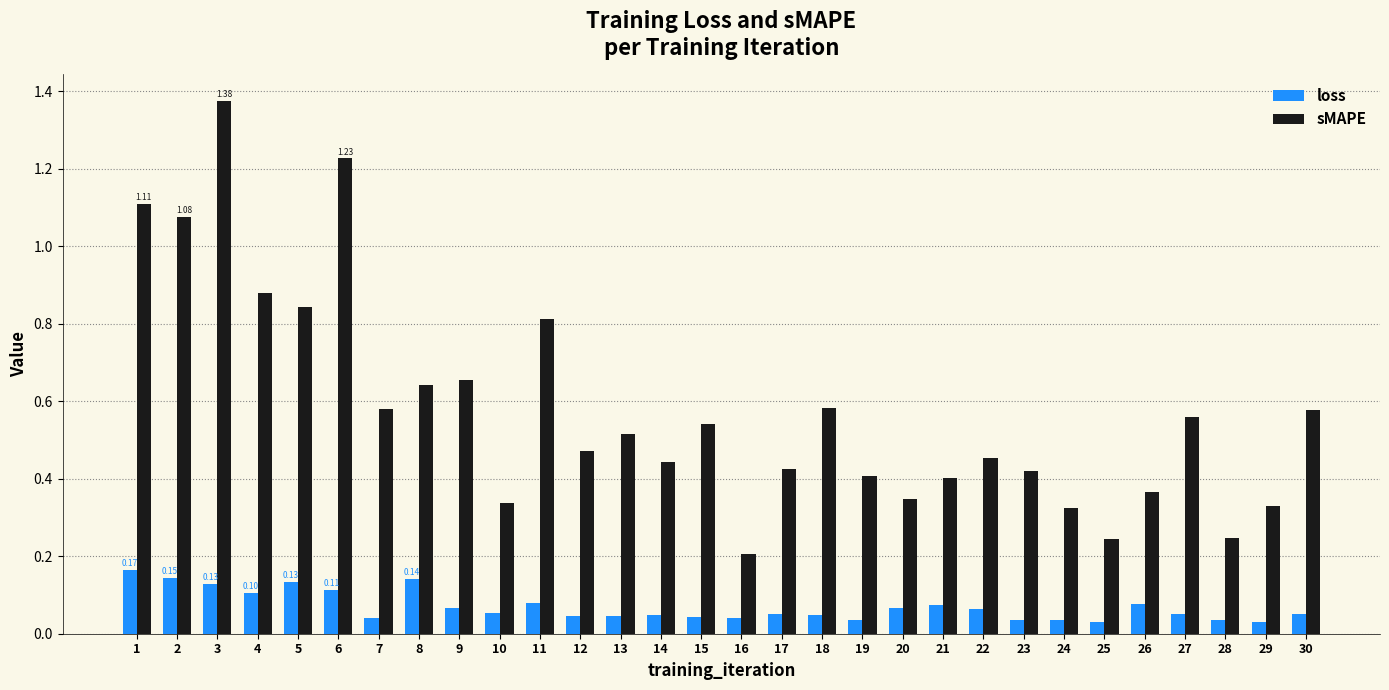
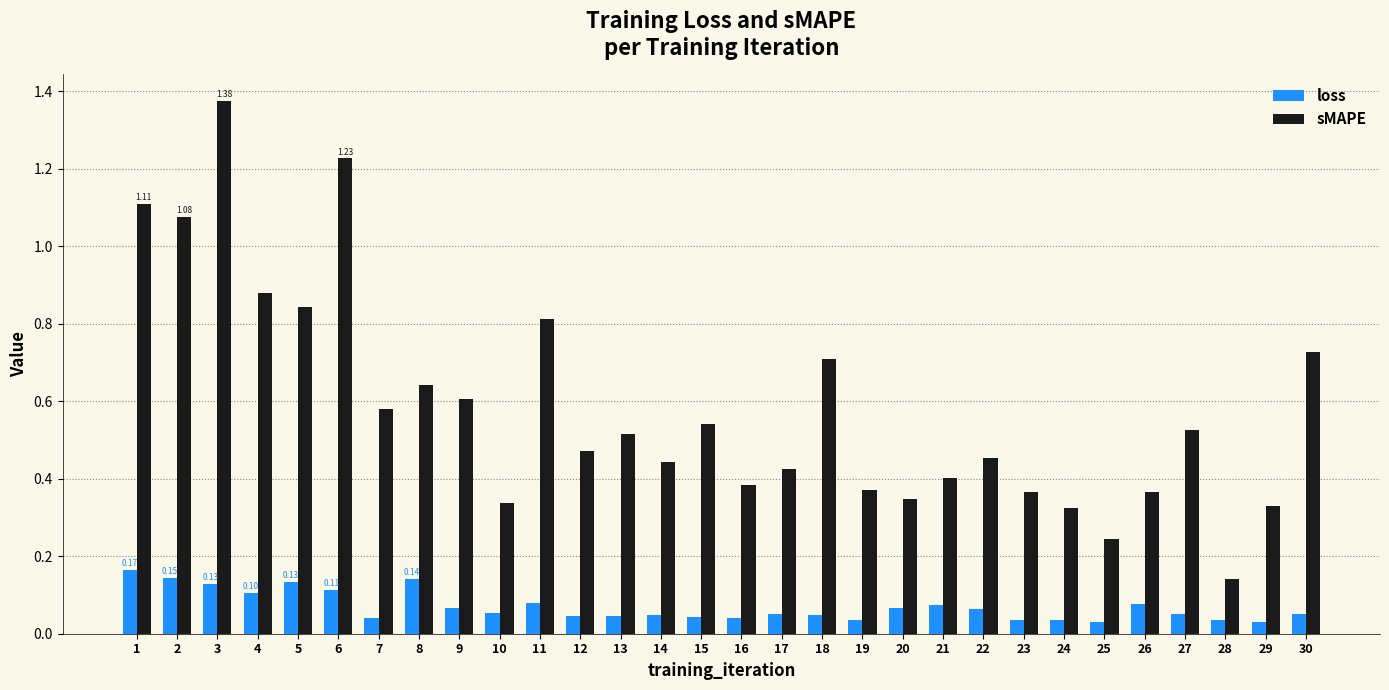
sMAPE, 9: 0.65 -> 0.61
sMAPE, 16: 0.21 -> 0.38
sMAPE, 18: 0.58 -> 0.71
sMAPE, 19: 0.41 -> 0.37
sMAPE, 23: 0.42 -> 0.37
sMAPE, 27: 0.56 -> 0.53
sMAPE, 28: 0.25 -> 0.14
sMAPE, 30: 0.58 -> 0.73
